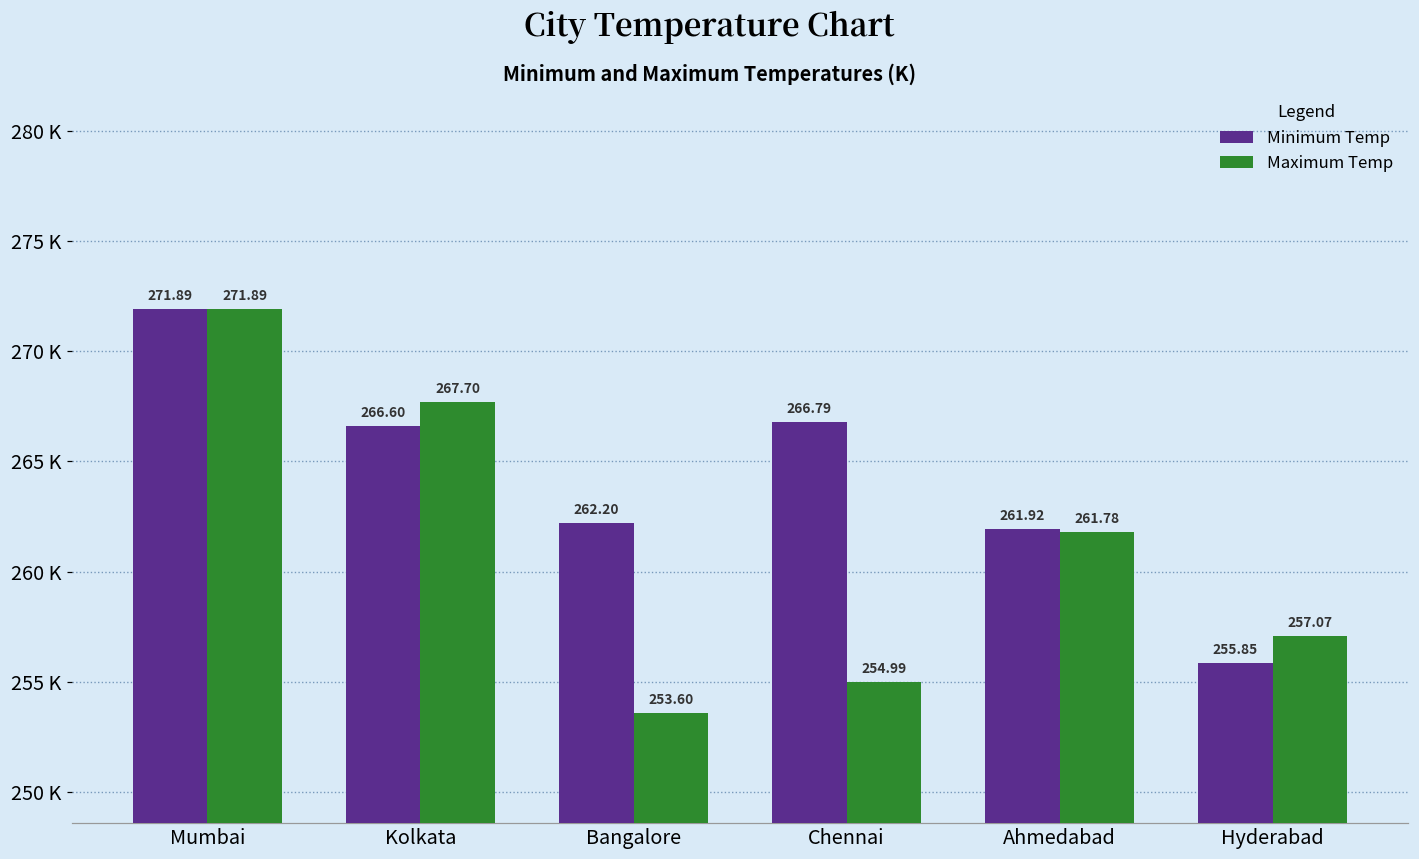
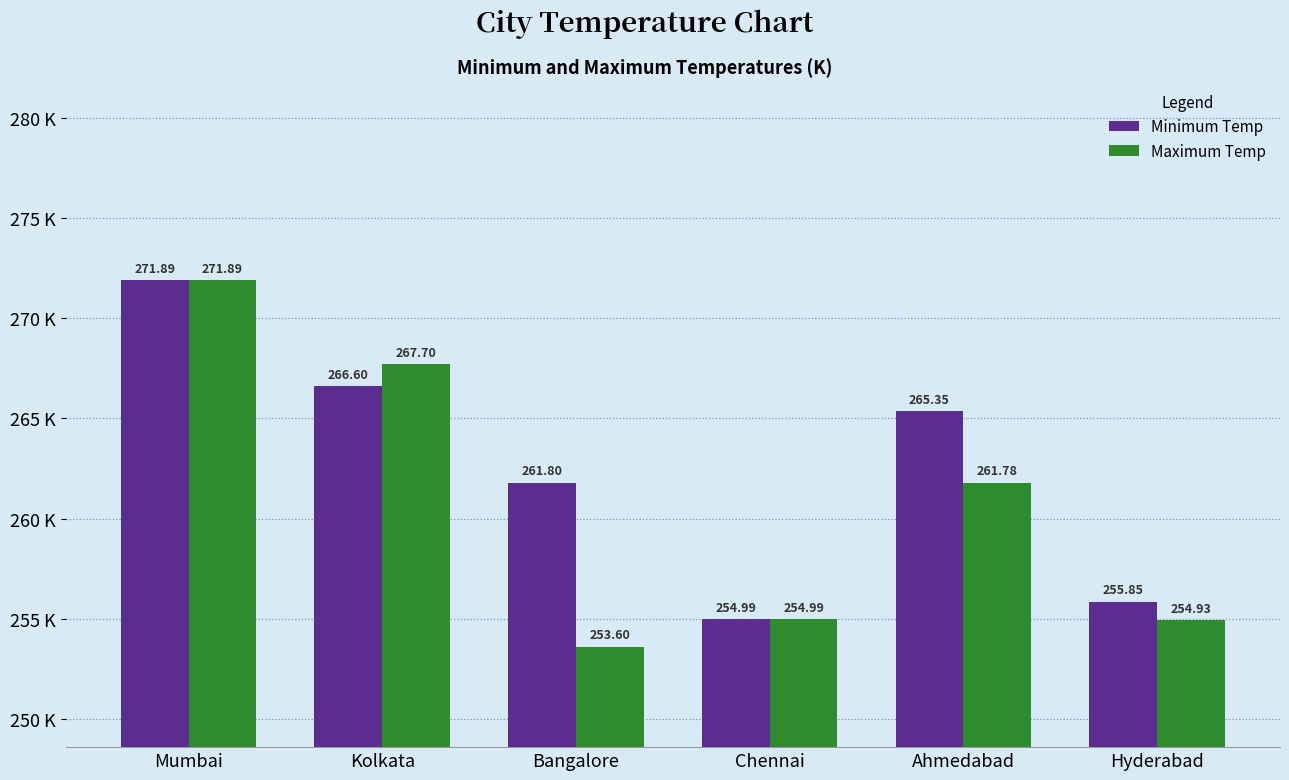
Minimum Temp, Bangalore: 262.20 -> 261.80
Minimum Temp, Chennai: 266.79 -> 254.99
Minimum Temp, Ahmedabad: 261.92 -> 265.35
Maximum Temp, Hyderabad: 257.07 -> 254.93
